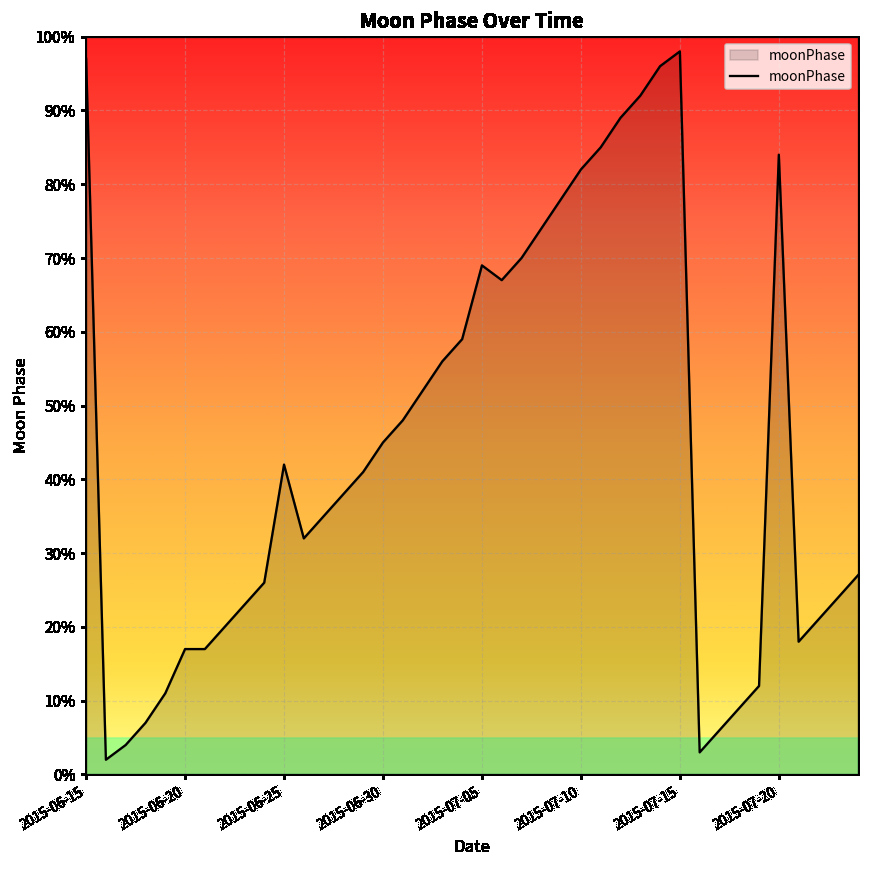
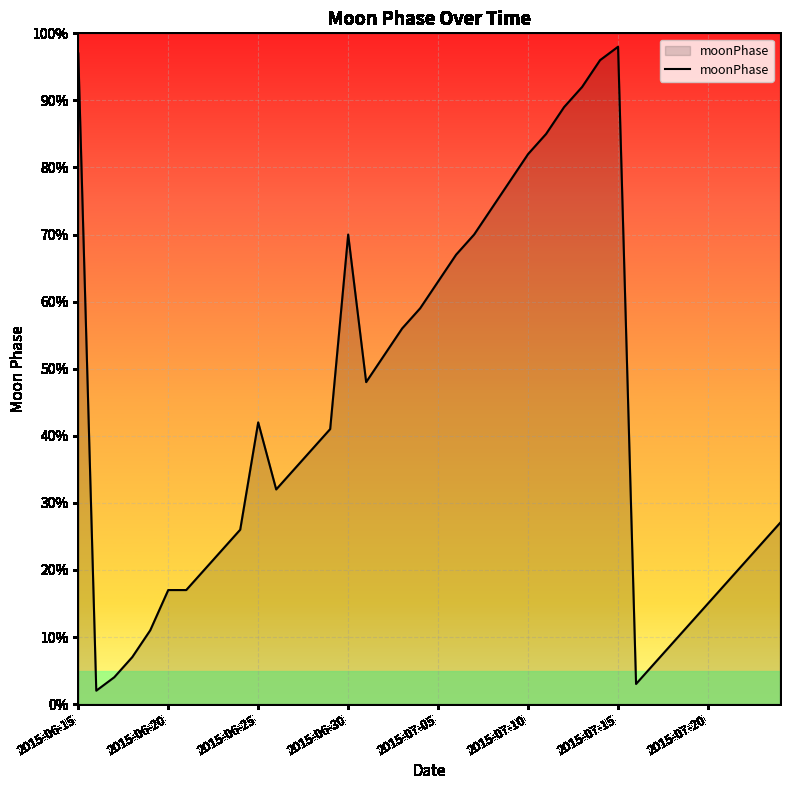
2015-06-30: 45% -> 70%
2015-07-05: 69% -> 63%
2015-07-20: 84% -> 15%
